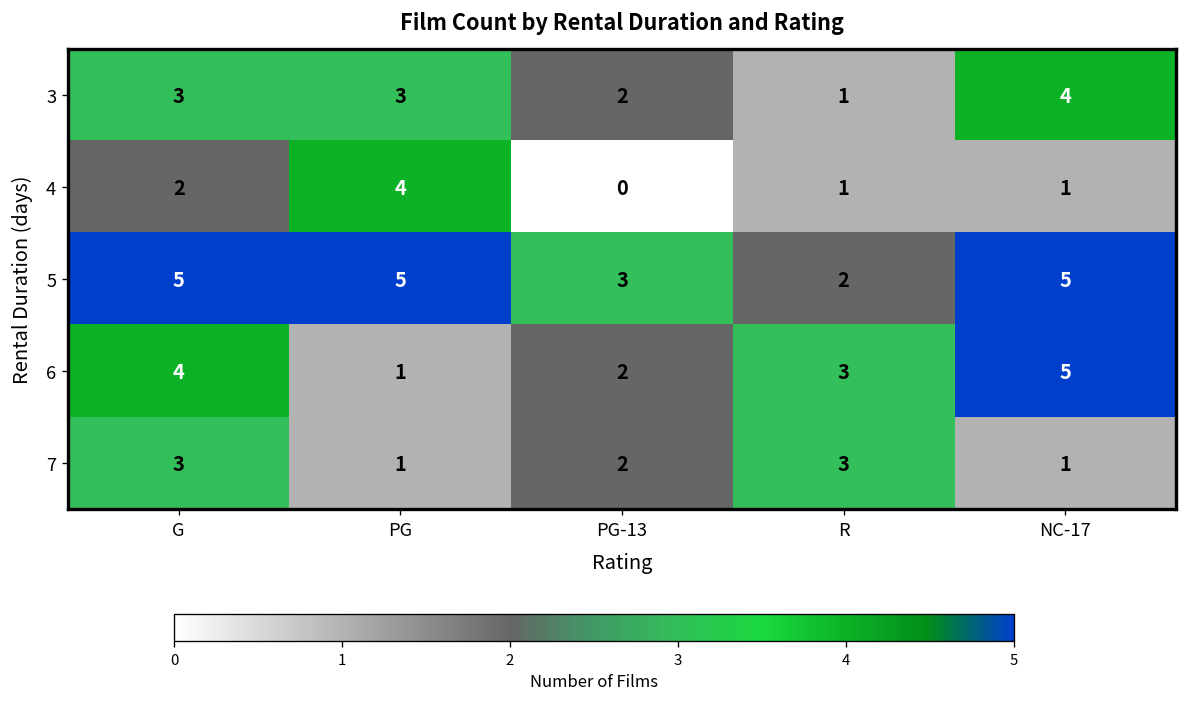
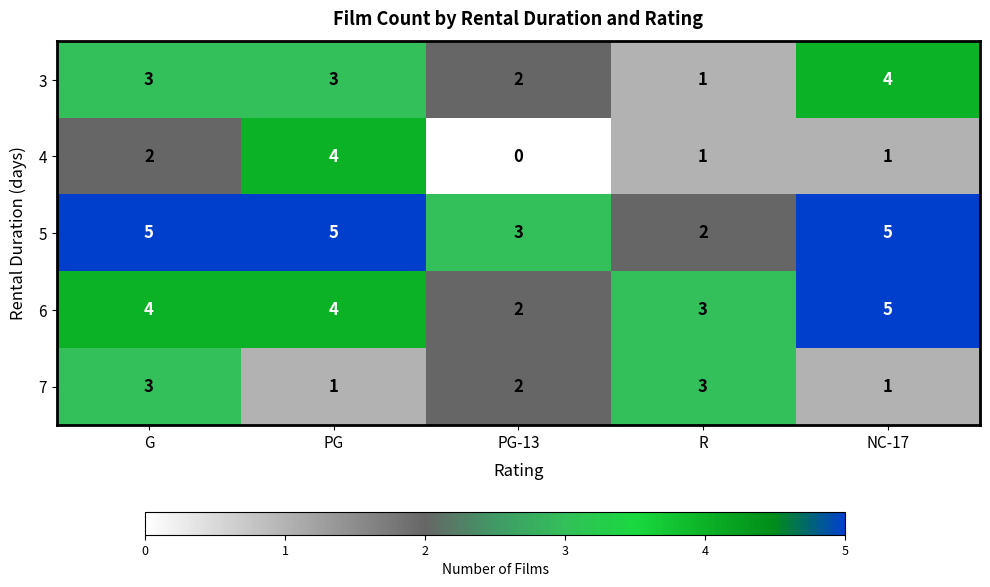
6, PG: 1 -> 4
